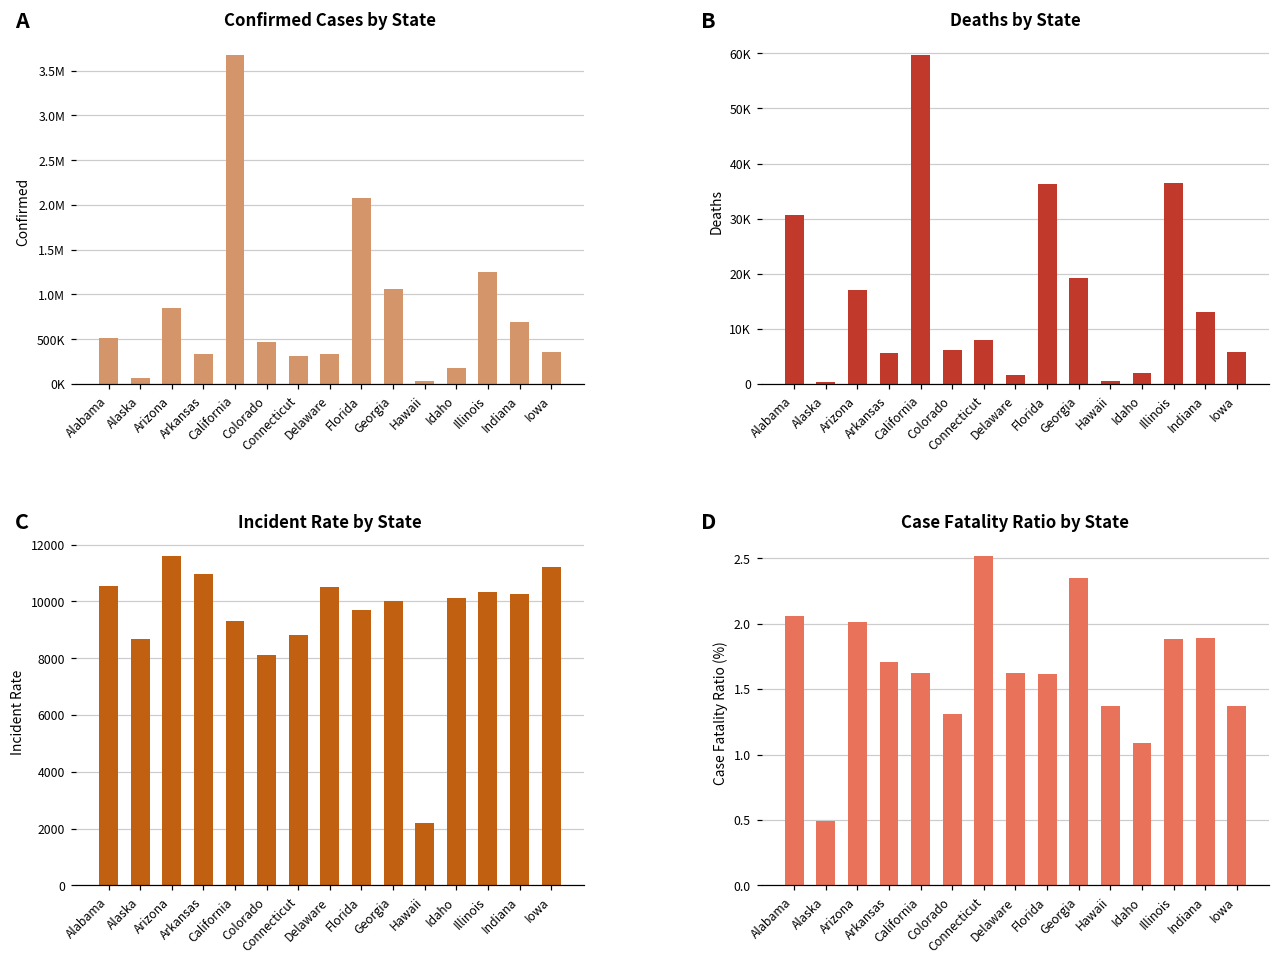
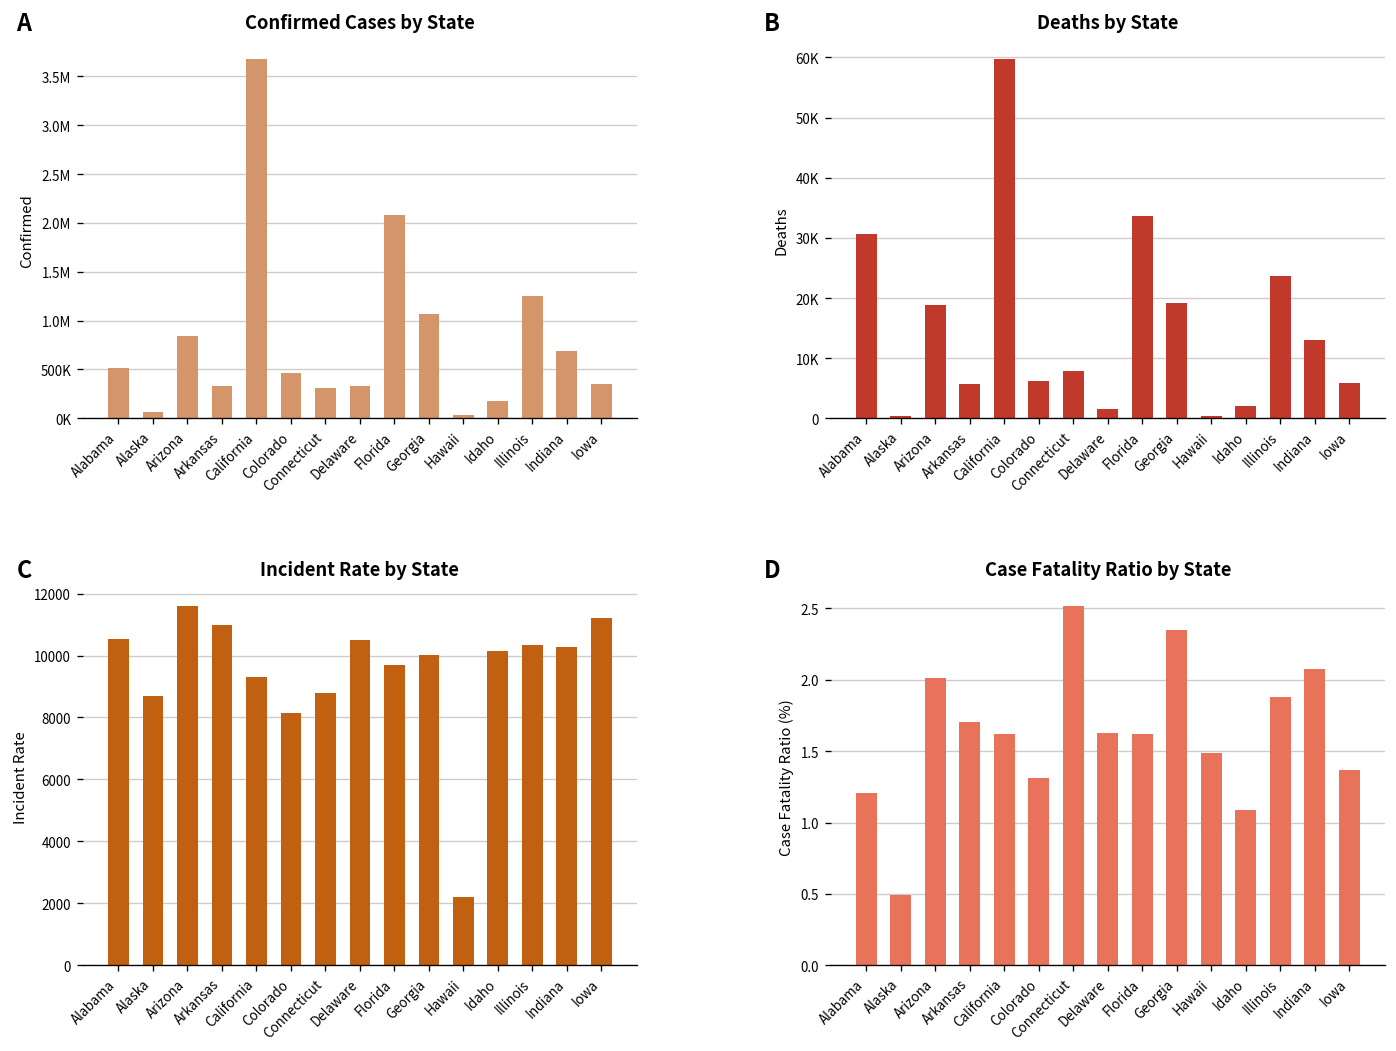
Deaths by State, Arizona: 17000 -> 19000
Deaths by State, Florida: 36000 -> 34000
Deaths by State, Illinois: 36000 -> 24000
Case Fatality Ratio by State, Alabama: 2.06 -> 1.21
Case Fatality Ratio by State, Hawaii: 1.37 -> 1.49
Case Fatality Ratio by State, Indiana: 1.89 -> 2.08
